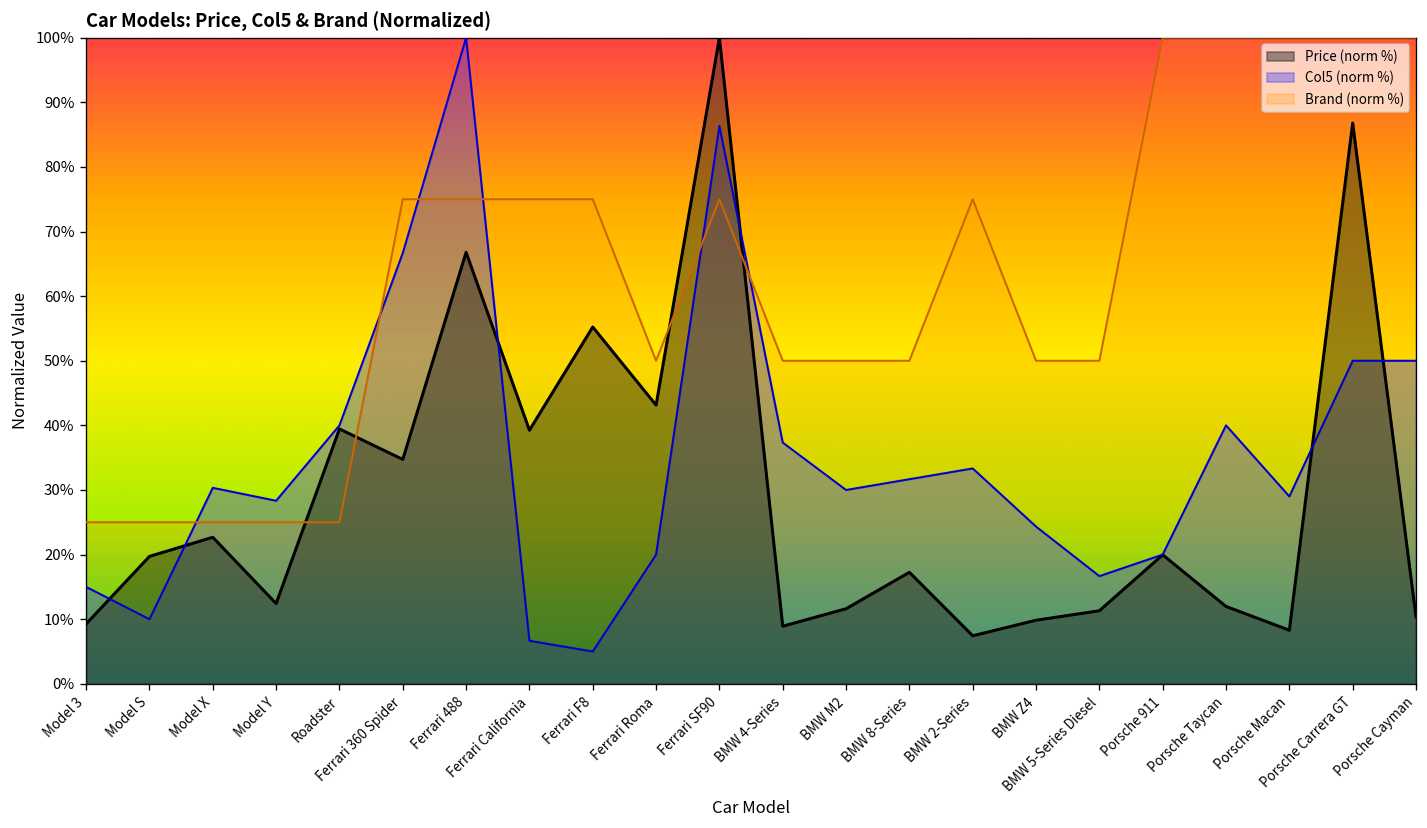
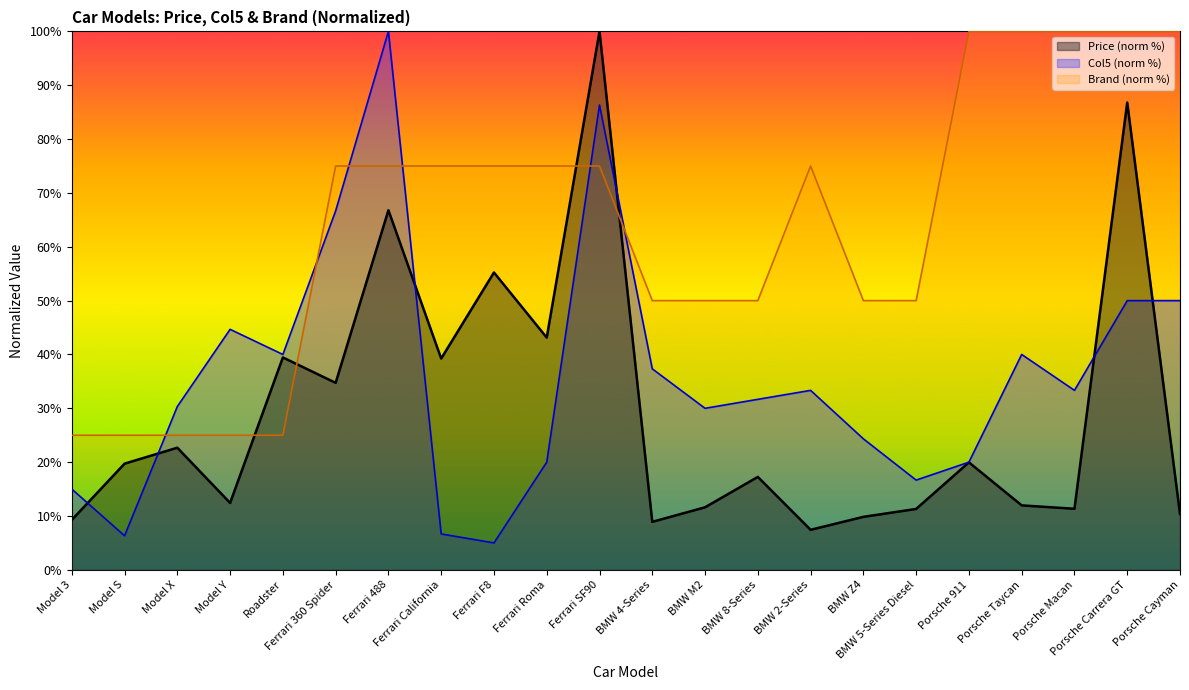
Col5 (norm %), Model S: 10% -> 6%
Col5 (norm %), Model Y: 28% -> 45%
Brand (norm %), Ferrari Roma: 50% -> 75%
Price (norm %), Porsche Macan: 8% -> 11%
Col5 (norm %), Porsche Macan: 29% -> 33%
